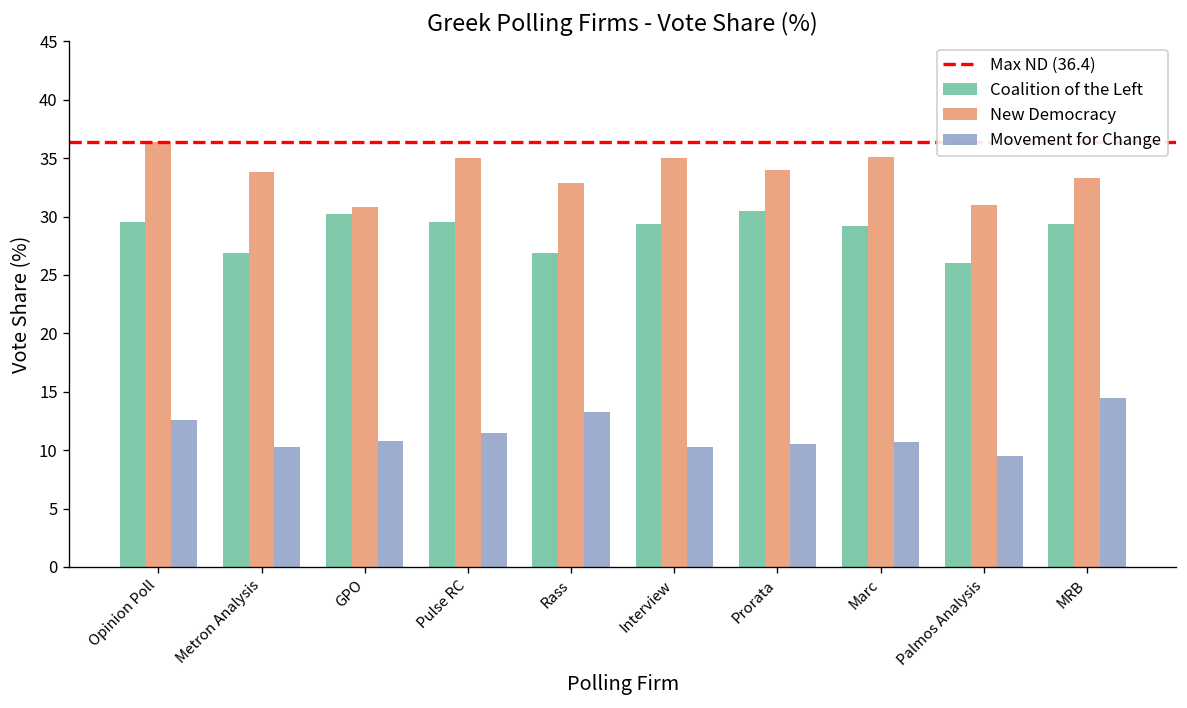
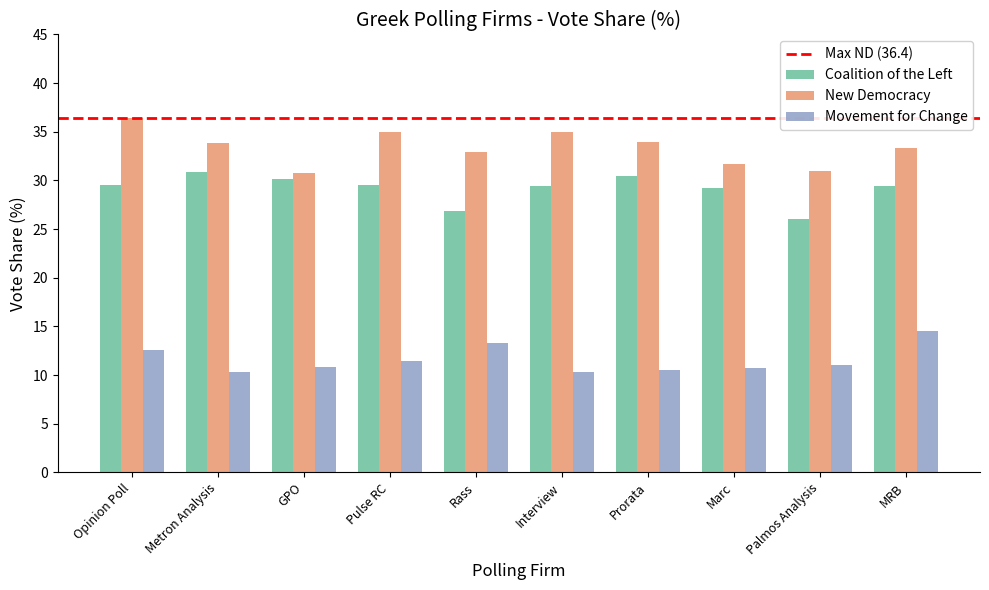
Coalition of the Left, Metron Analysis: 27 -> 31
New Democracy, Marc: 35 -> 32
Movement for Change, Palmos Analysis: 10 -> 11
